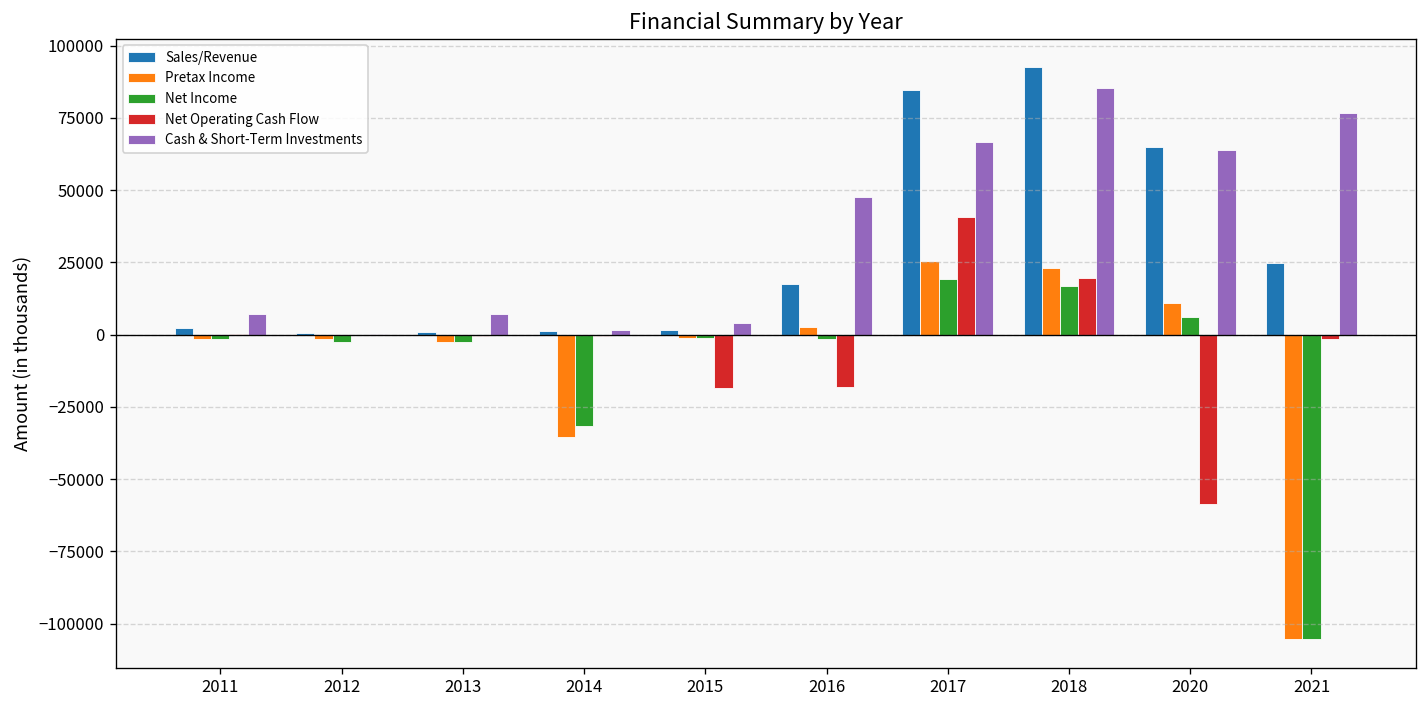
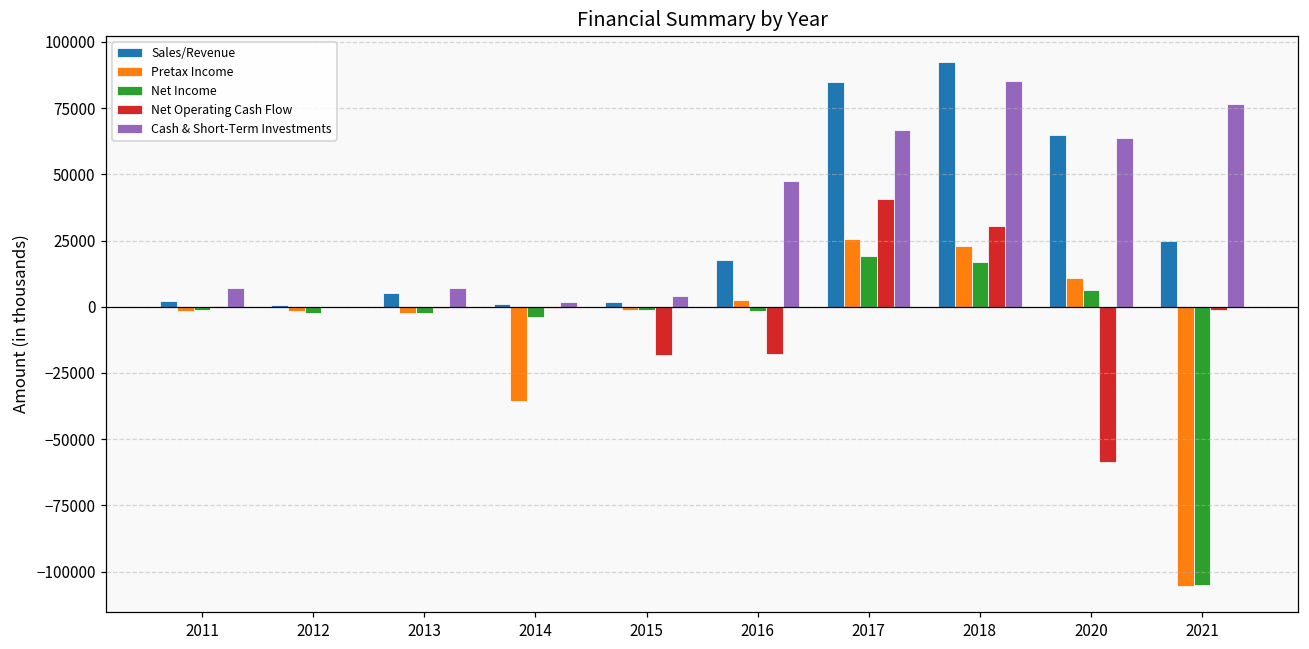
Sales/Revenue, 2013: 1000 -> 5000
Net Income, 2014: -32000 -> -4000
Net Operating Cash Flow, 2018: 20000 -> 30000
